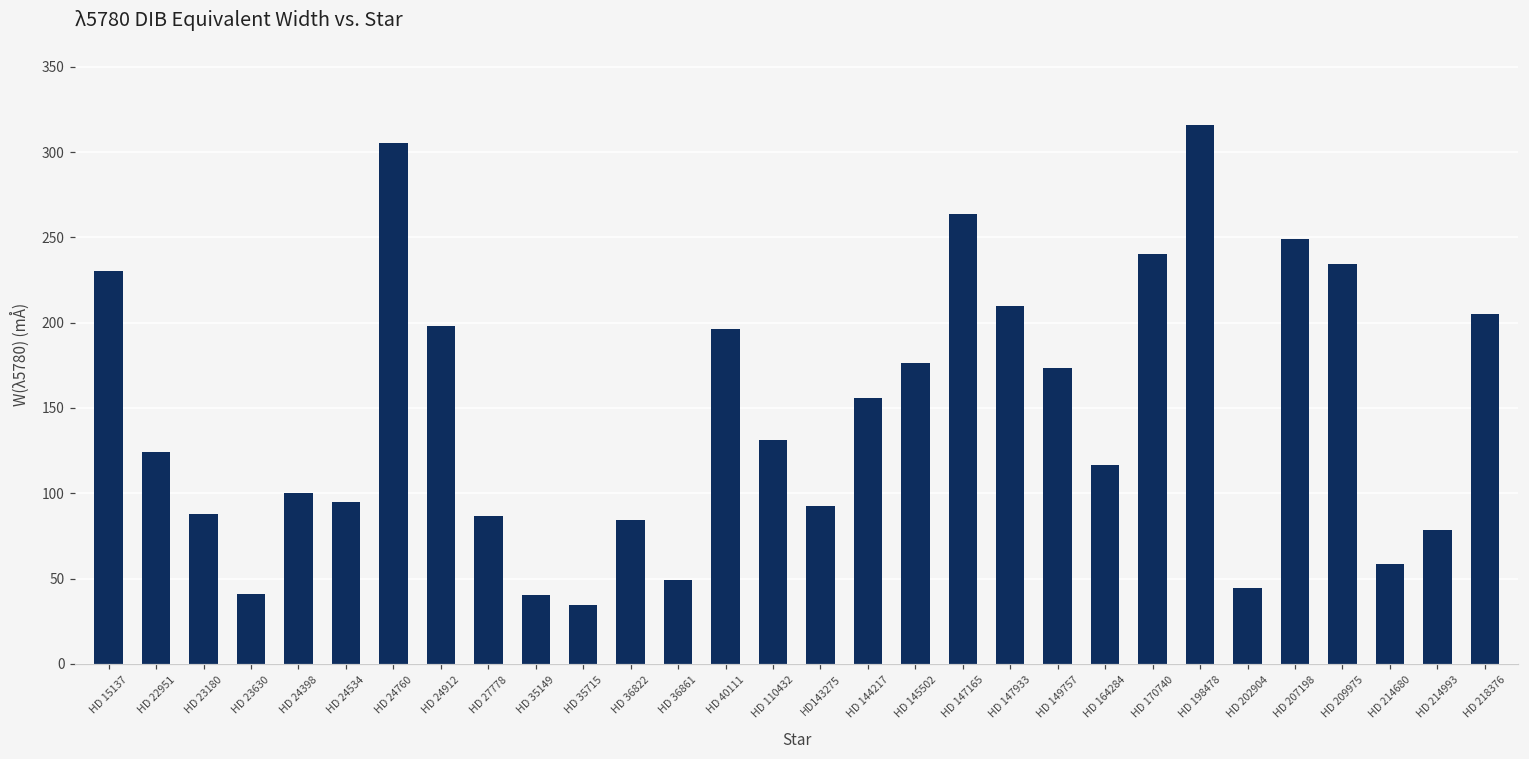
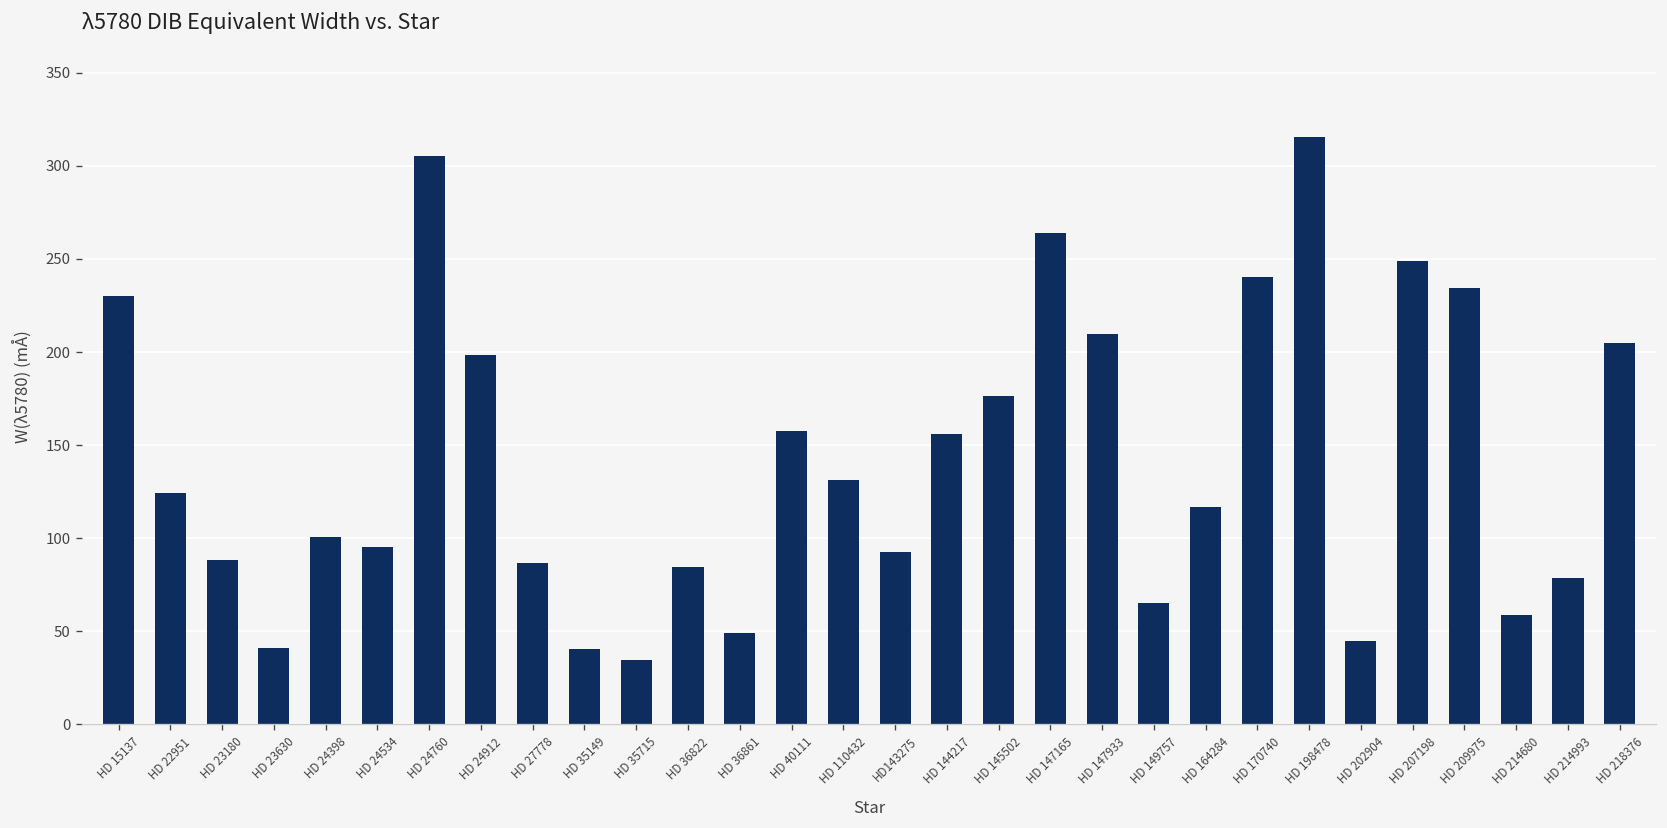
HD 40111: 196 -> 158
HD 149757: 174 -> 65
